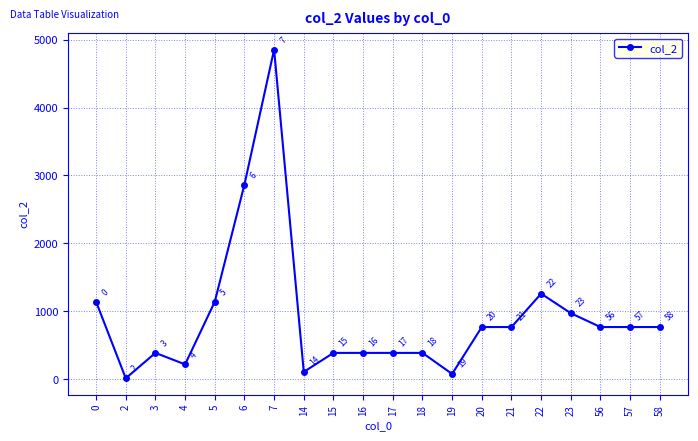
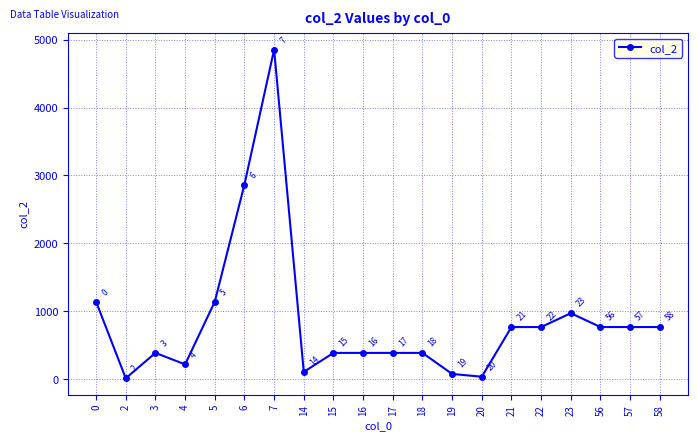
20: 800 -> 0
22: 1300 -> 800
